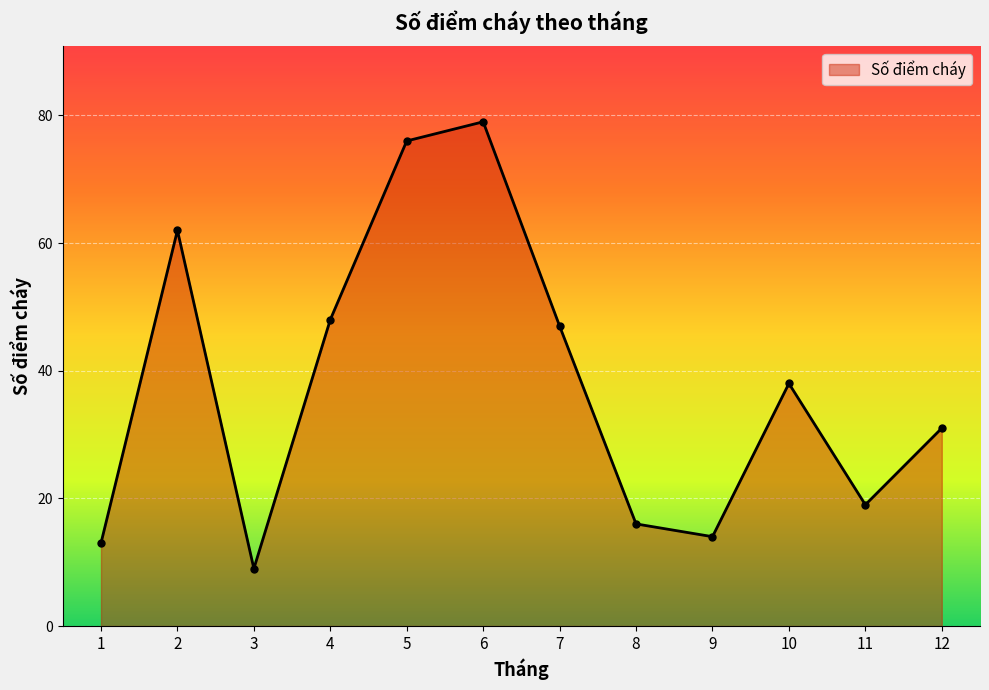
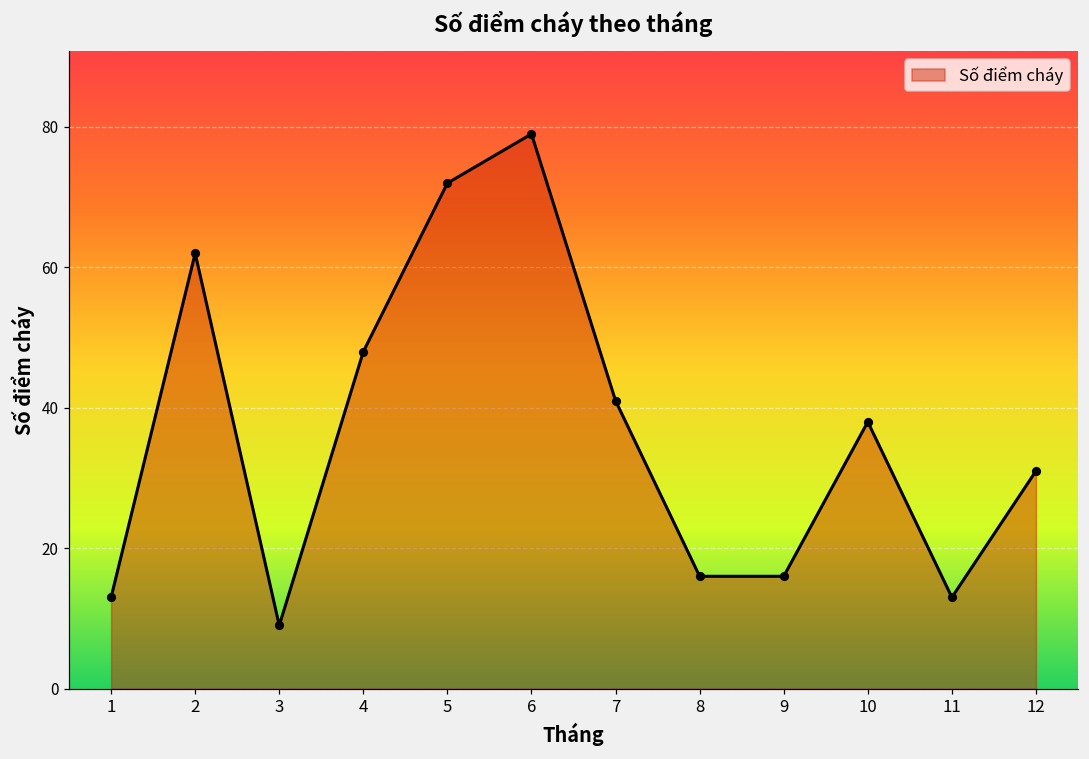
5: 76 -> 72
7: 47 -> 41
9: 14 -> 16
11: 19 -> 13
